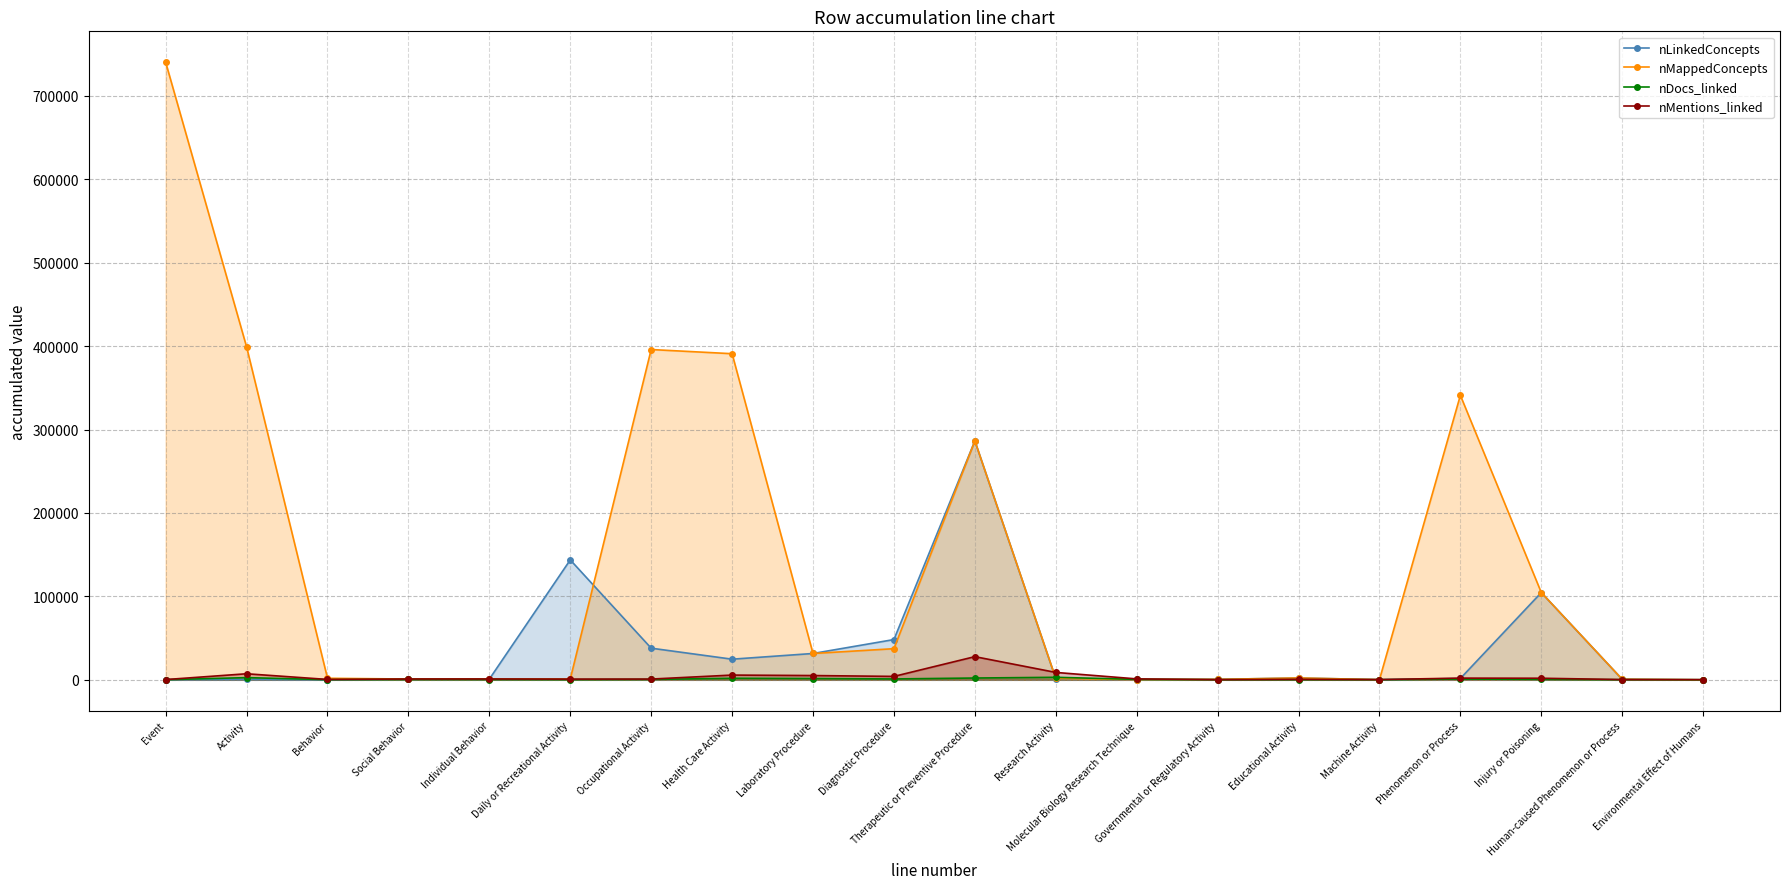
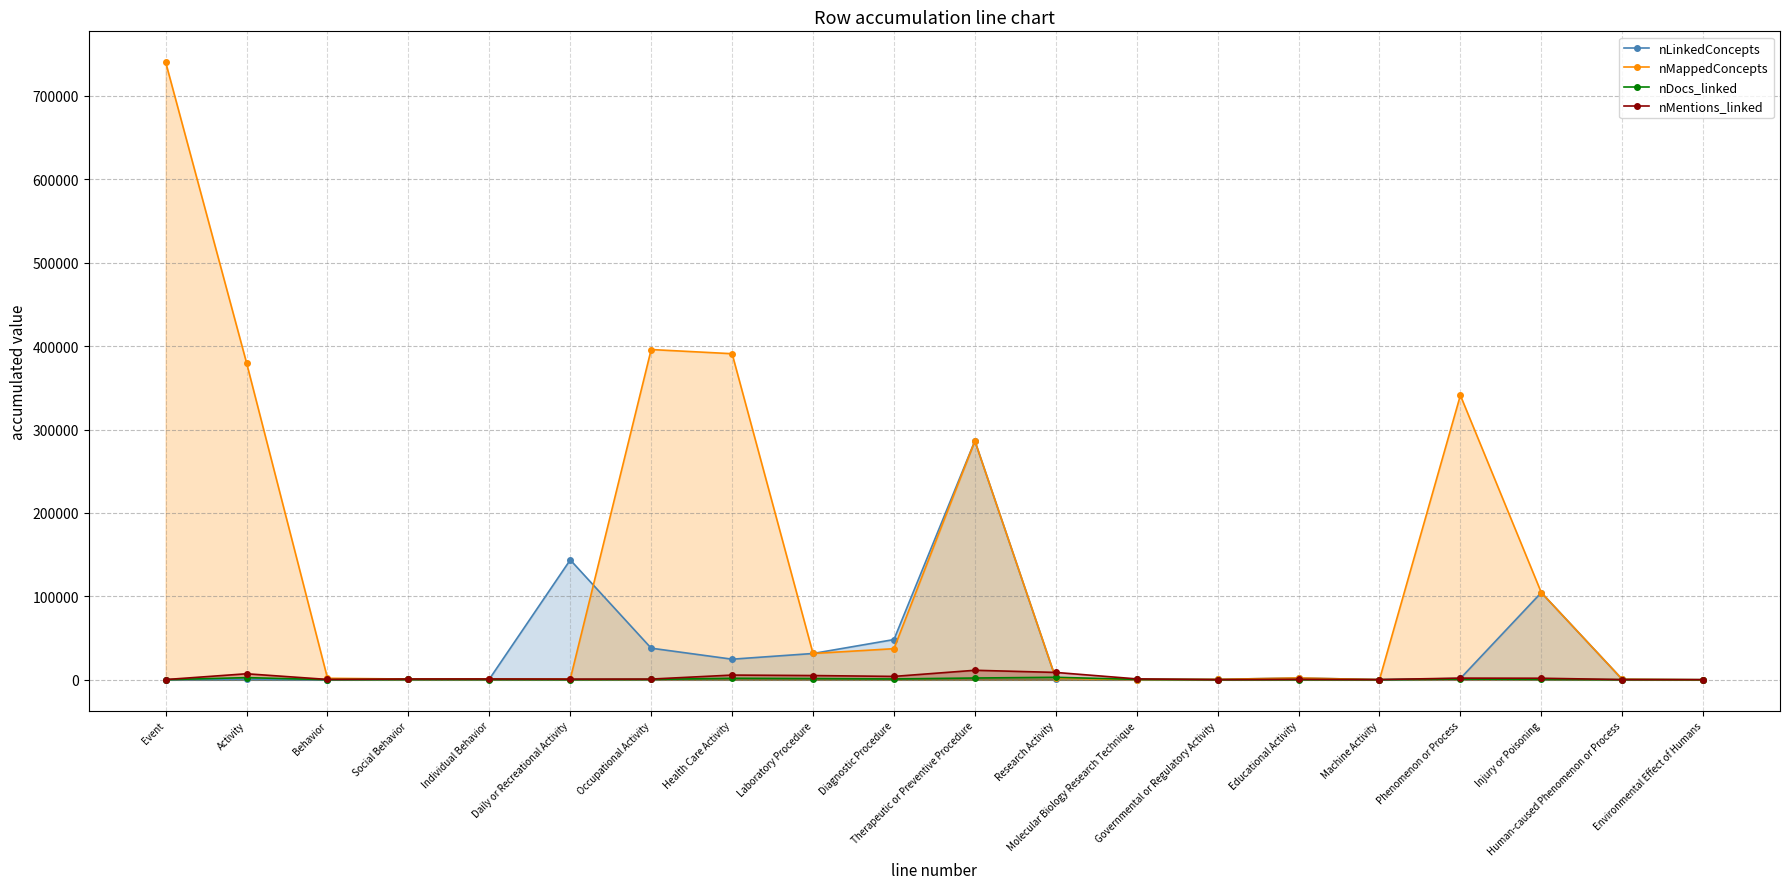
nMappedConcepts, Activity: 400000 -> 380000
nMentions_linked, Therapeutic or Preventive Procedure: 30000 -> 10000
